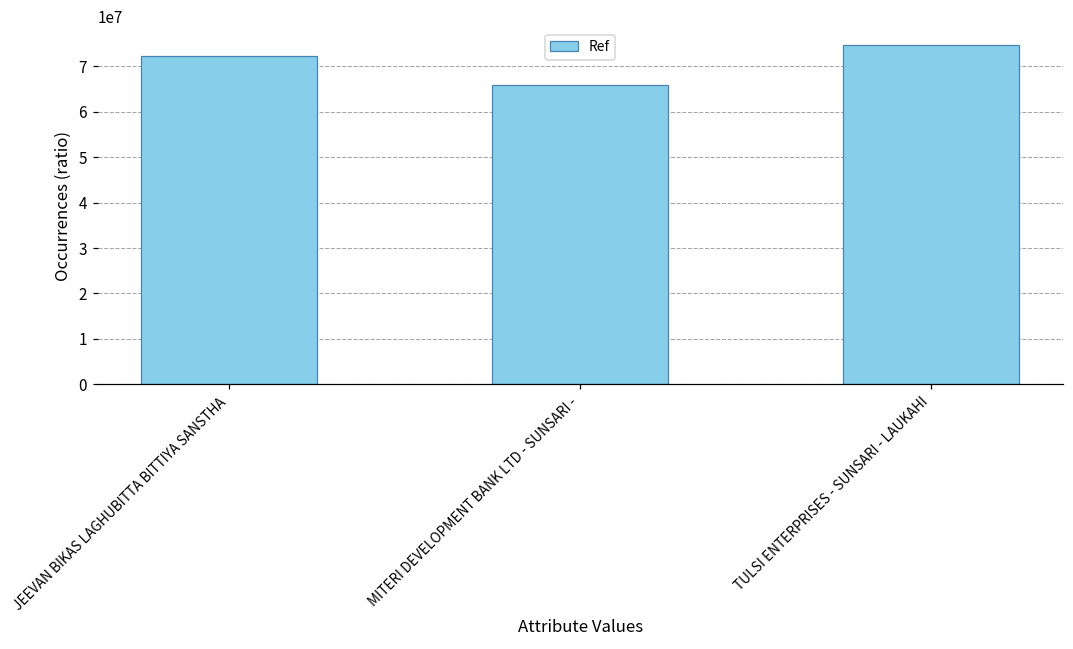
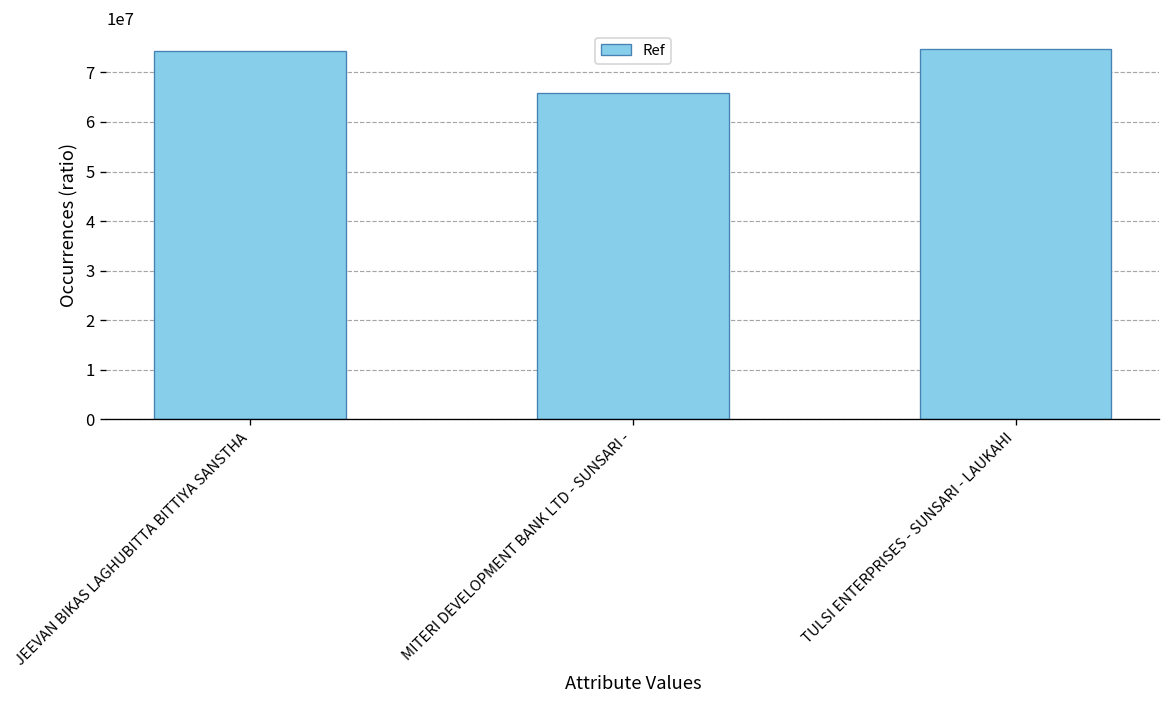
JEEVAN BIKAS LAGHUBITTA BITTIYA SANSTHA: 72000000 -> 74000000
